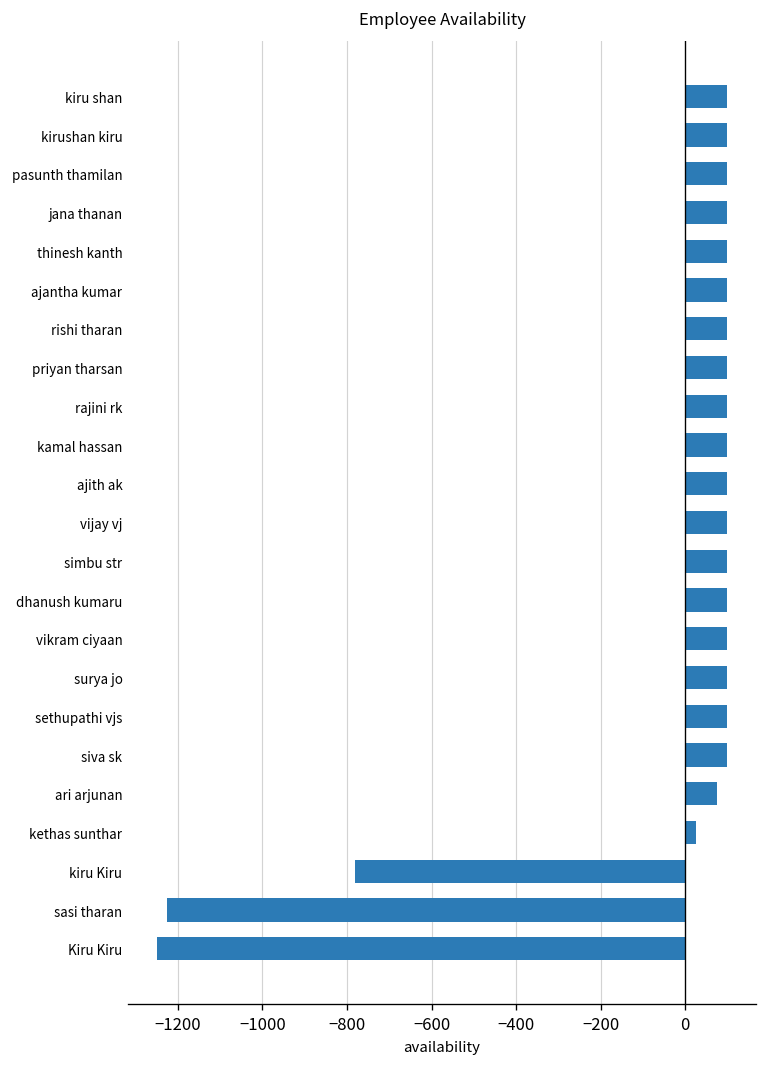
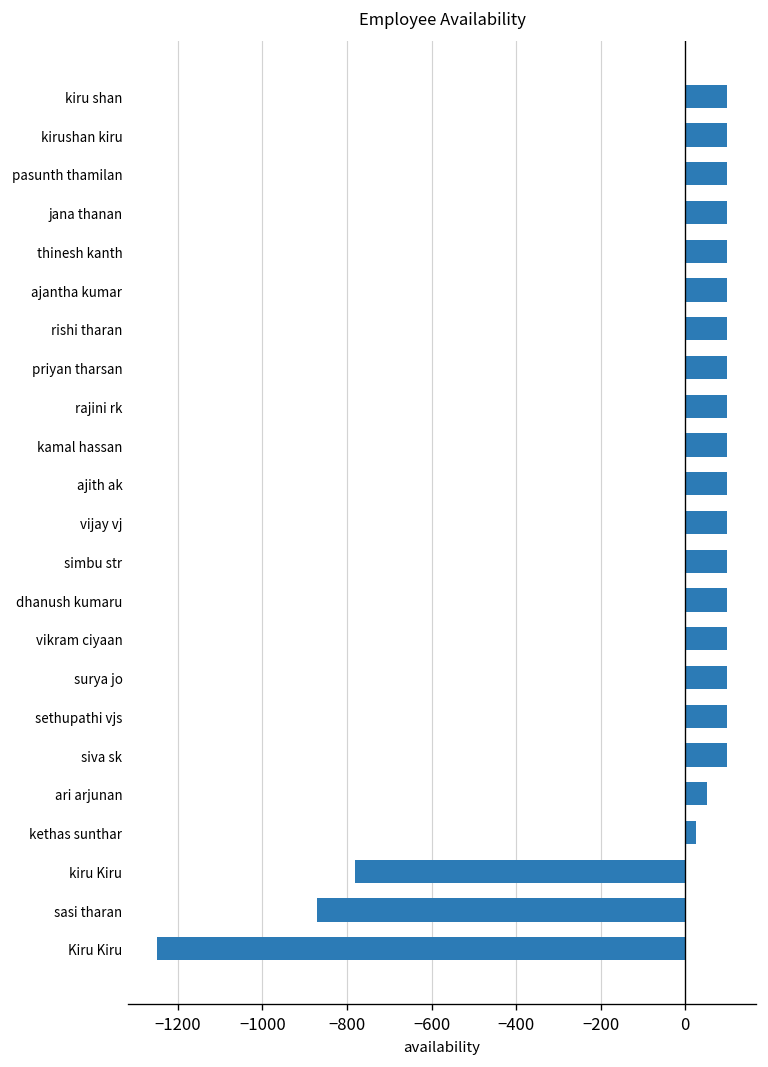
ari arjunan: 80 -> 50
sasi tharan: -1230 -> -870
